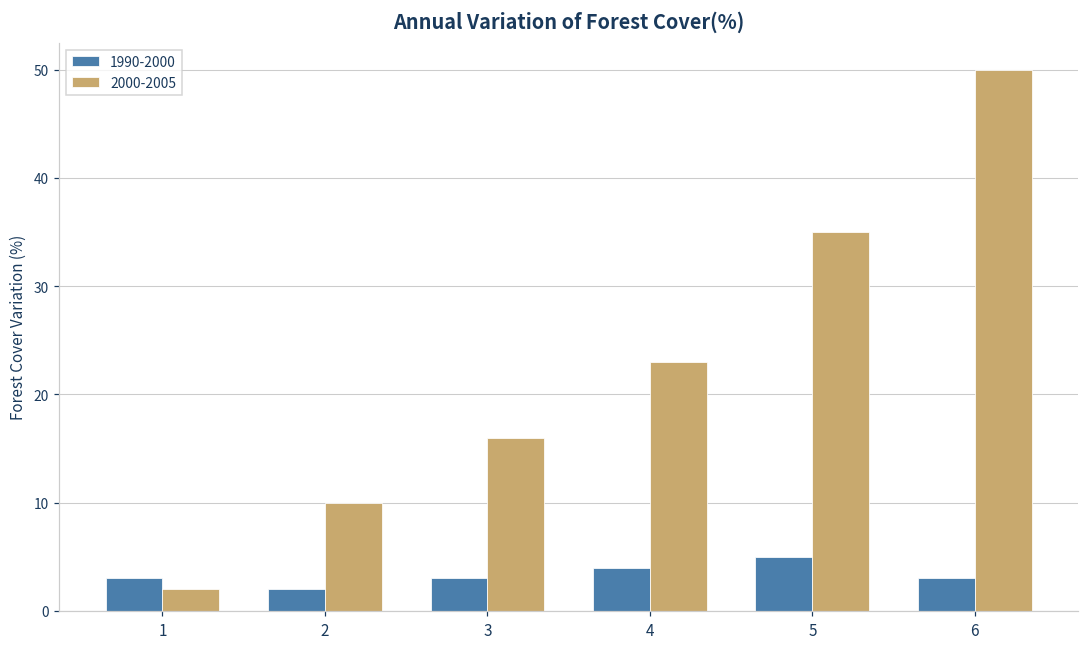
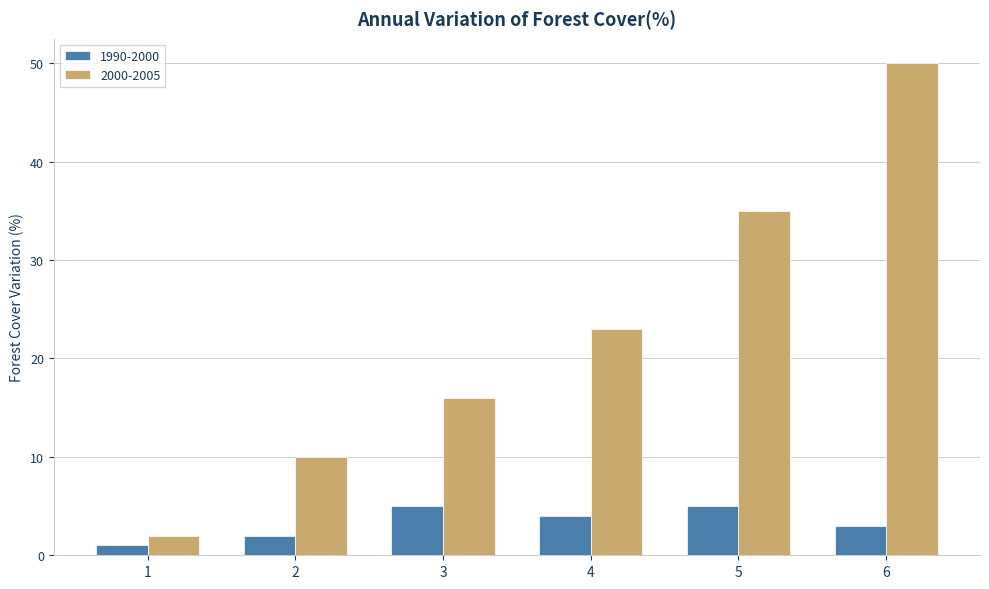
1990-2000, 1: 3 -> 1
1990-2000, 3: 3 -> 5
